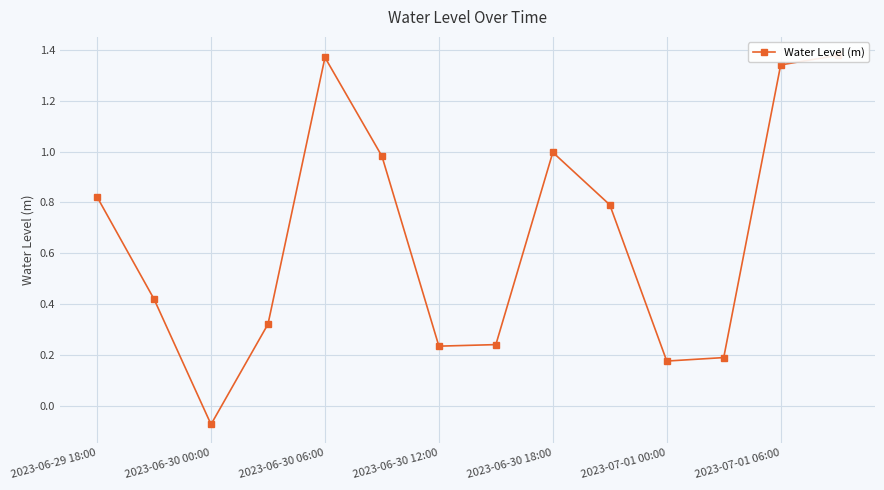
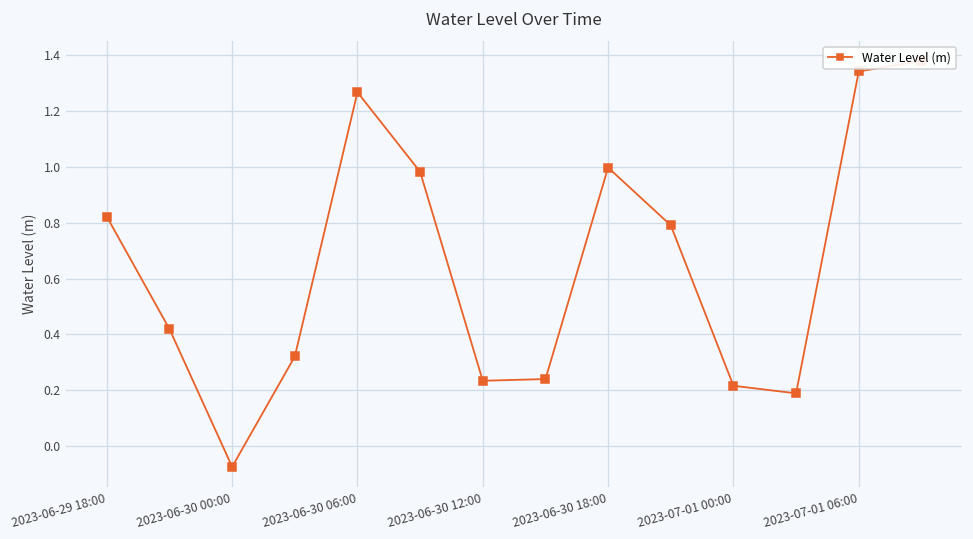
2023-06-30 06:00: 1.37 -> 1.27
2023-07-01 00:00: 0.18 -> 0.22
